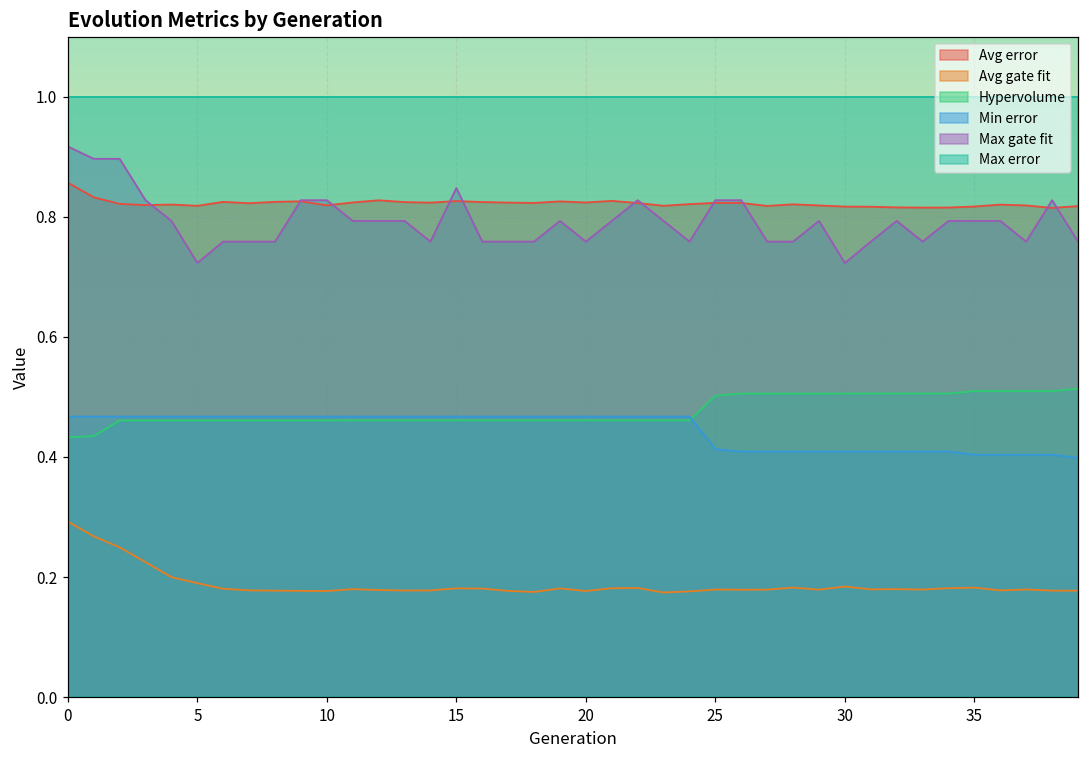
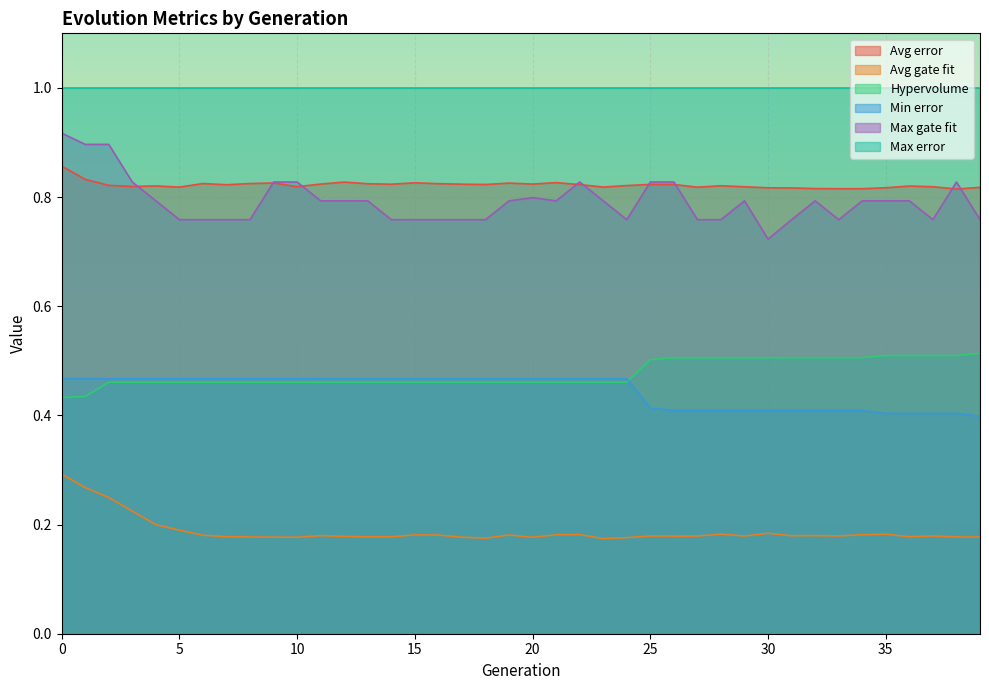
Max gate fit, 5: 0.72 -> 0.76
Max gate fit, 15: 0.85 -> 0.76
Max gate fit, 20: 0.76 -> 0.80
